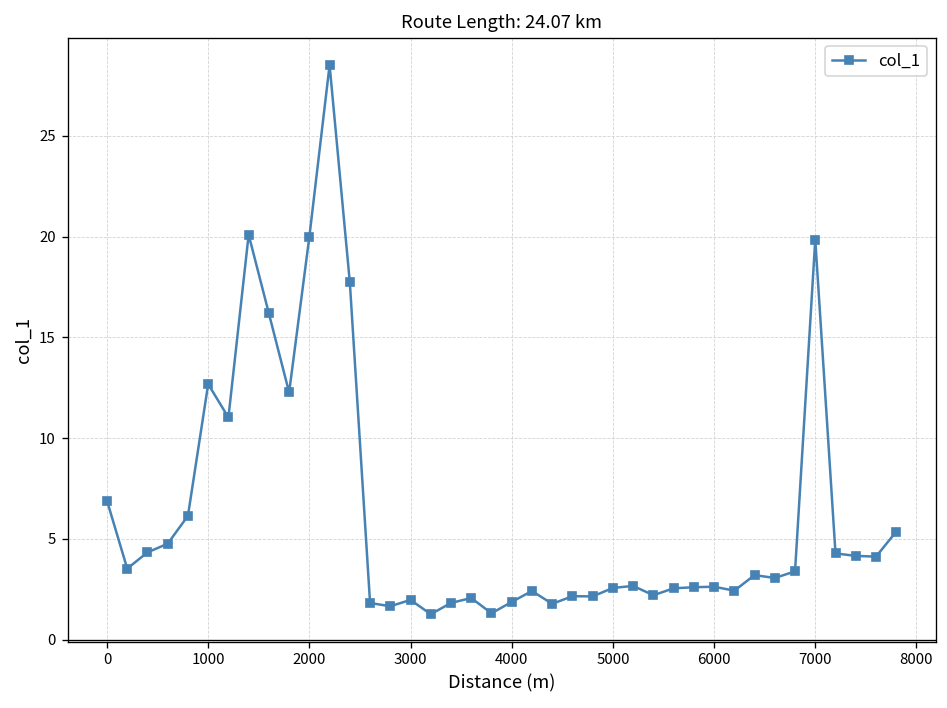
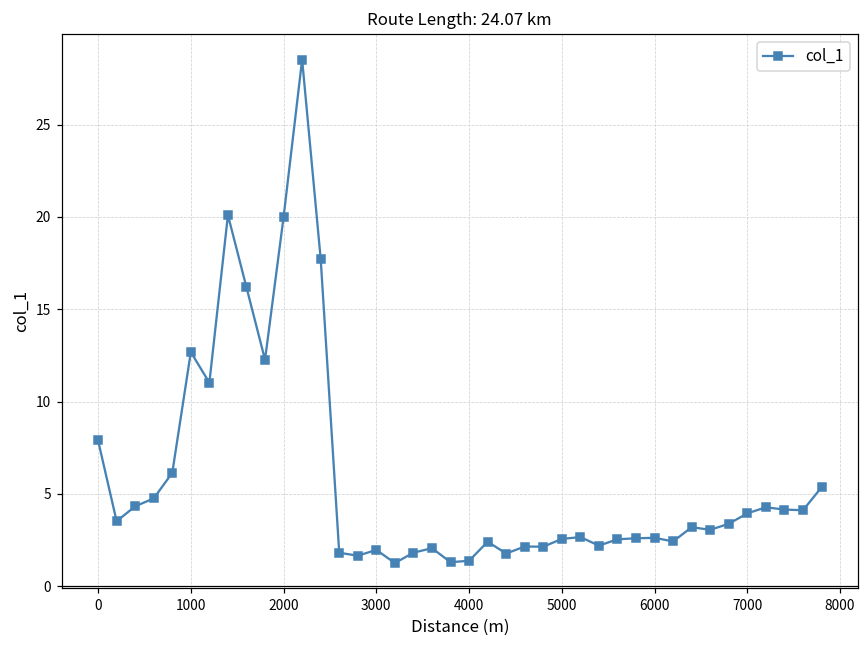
0: 6.9 -> 7.9
4000: 1.9 -> 1.4
7000: 19.8 -> 4.0
